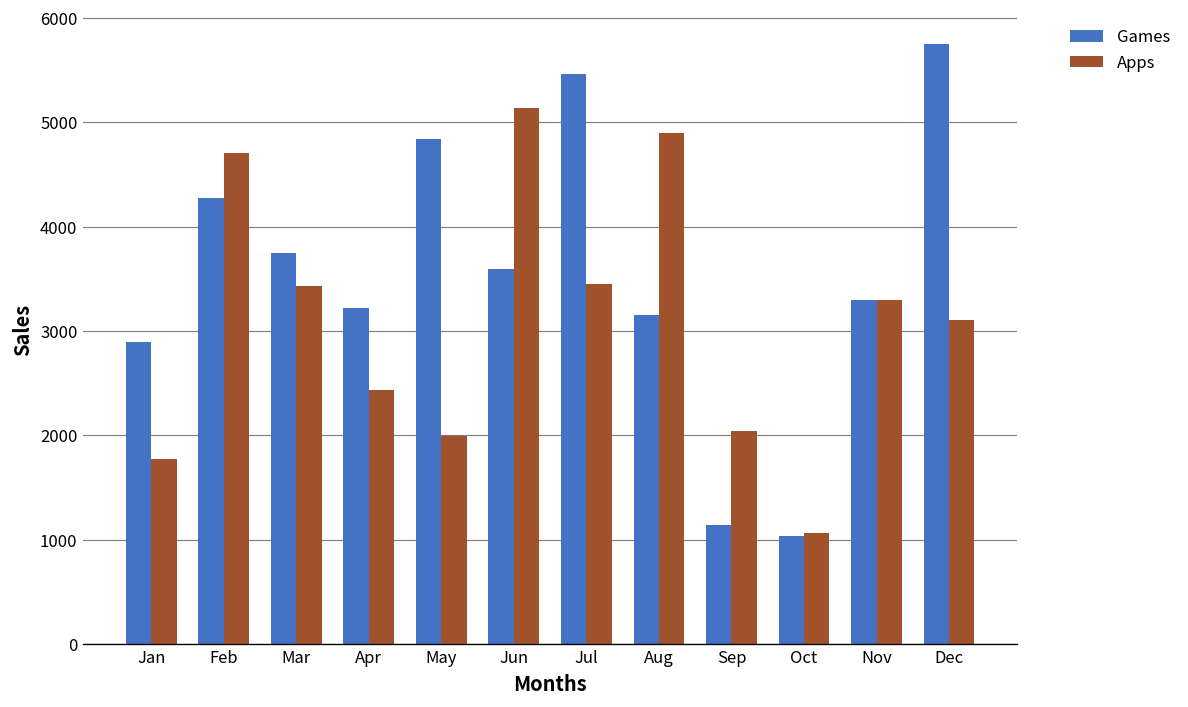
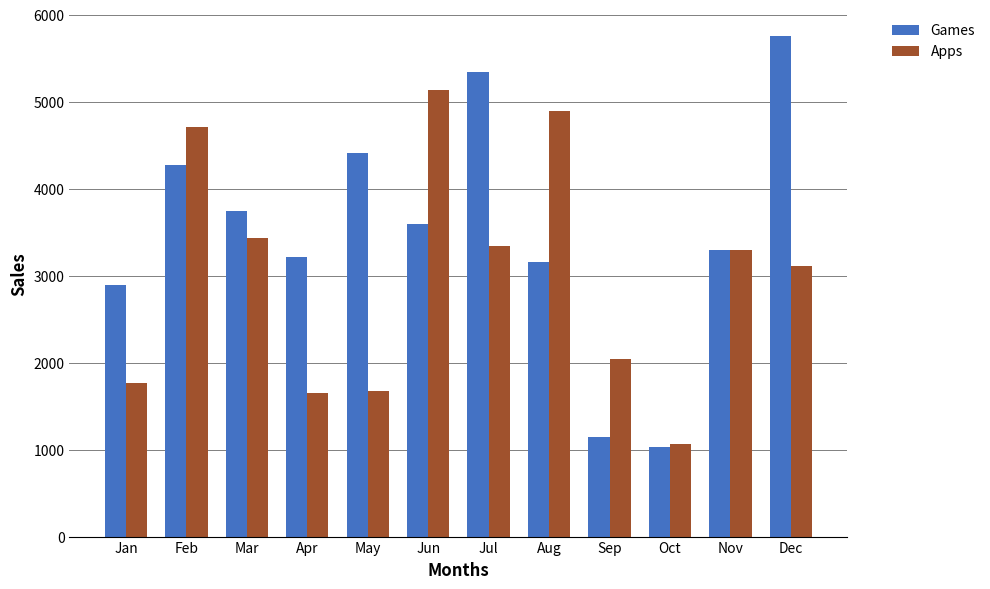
Apps, Apr: 2400 -> 1600
Games, May: 4800 -> 4400
Apps, May: 2000 -> 1700
Games, Jul: 5500 -> 5300
Apps, Jul: 3500 -> 3300
